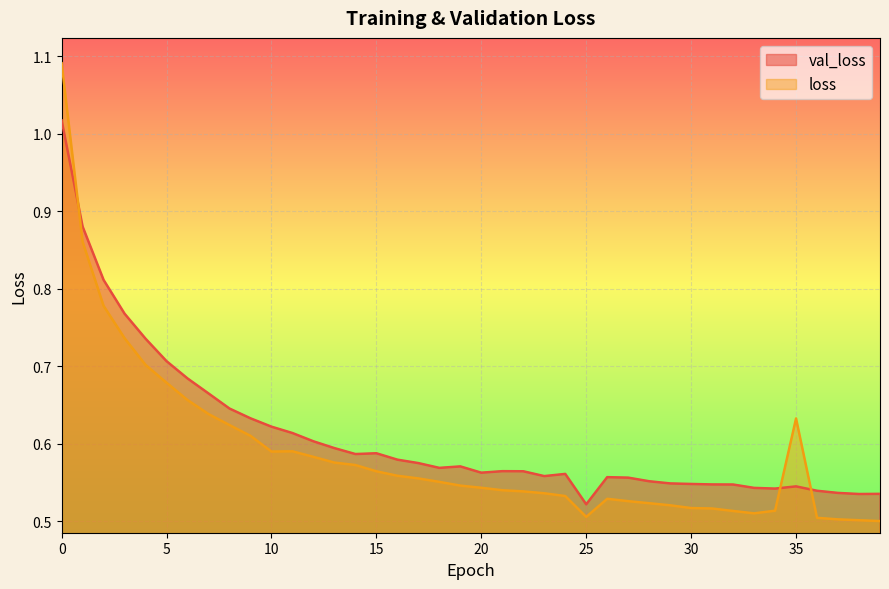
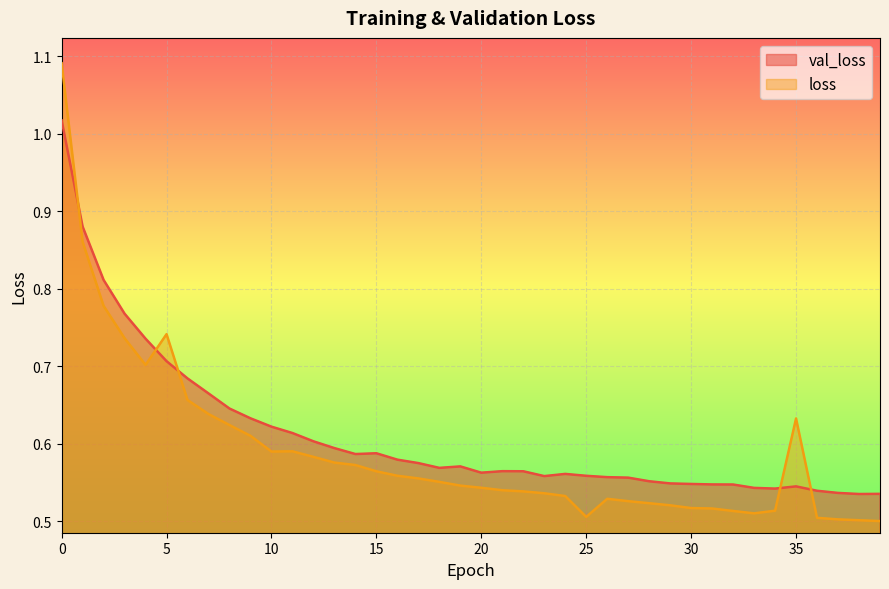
loss, 5: 0.68 -> 0.74
val_loss, 25: 0.52 -> 0.56
